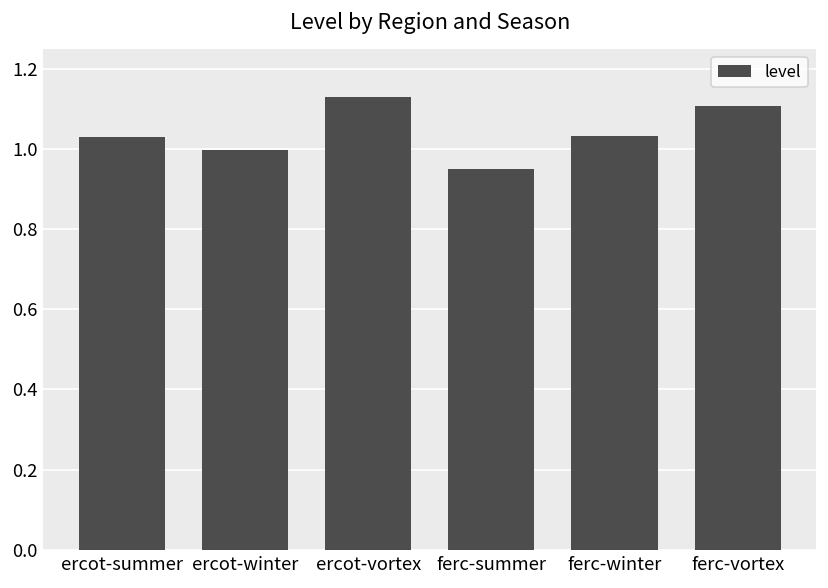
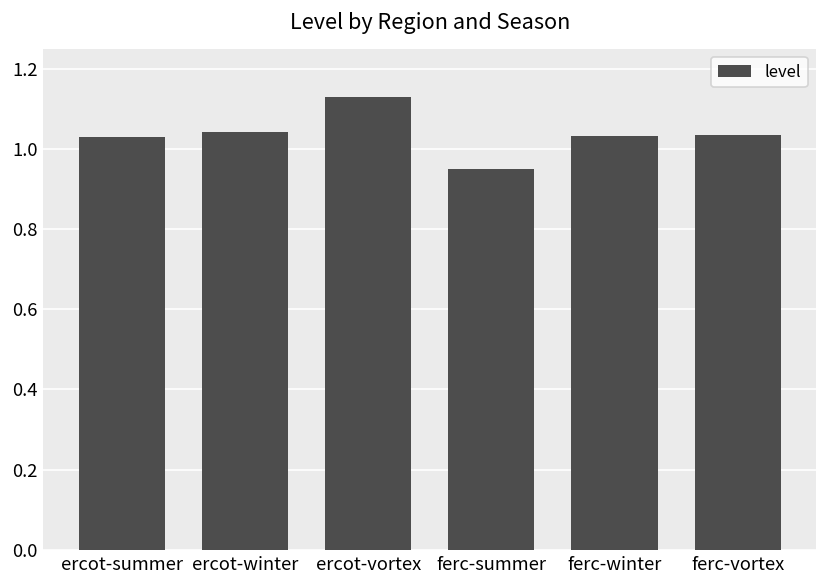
ercot-winter: 1.00 -> 1.04
ferc-vortex: 1.11 -> 1.04
